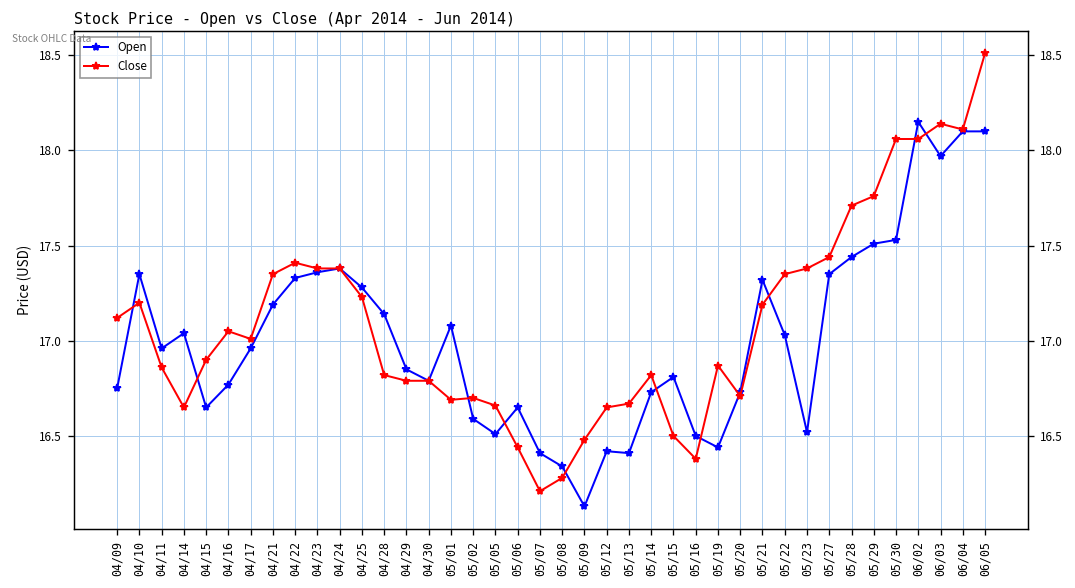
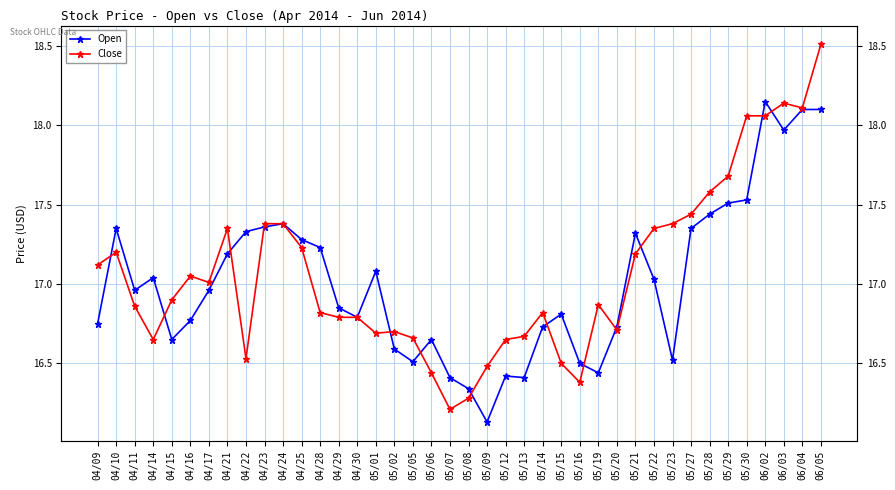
Close, 04/22: 17.41 -> 16.53
Open, 04/28: 17.14 -> 17.23
Close, 05/28: 17.71 -> 17.58
Close, 05/29: 17.76 -> 17.68
